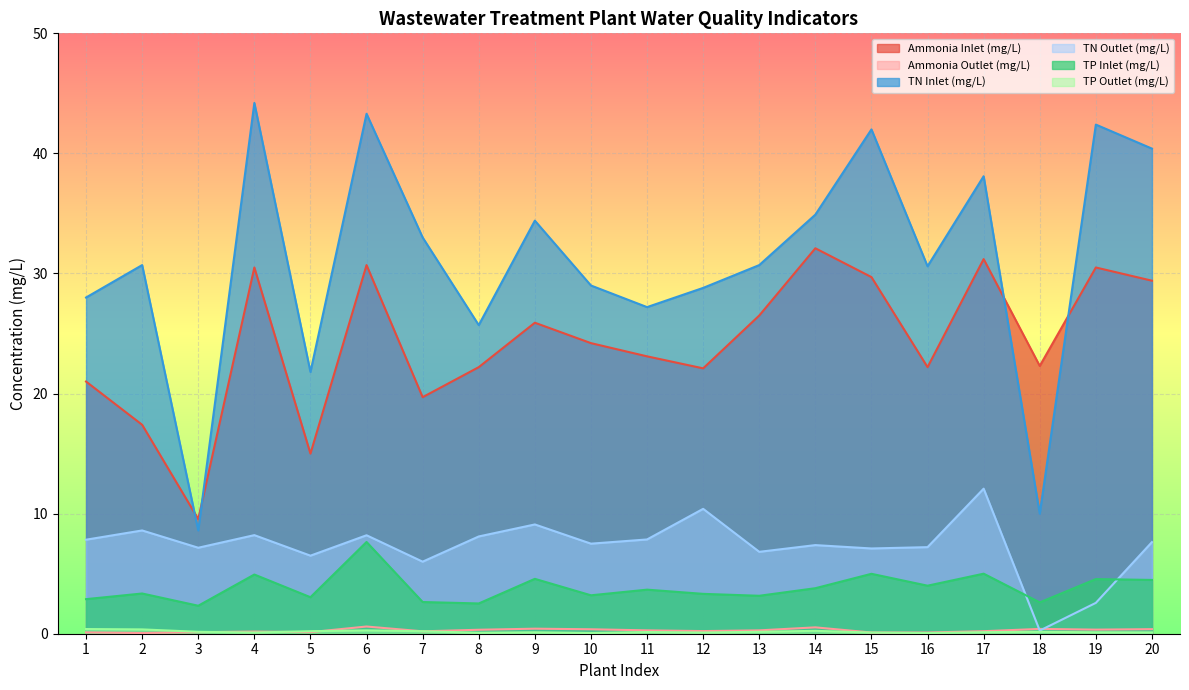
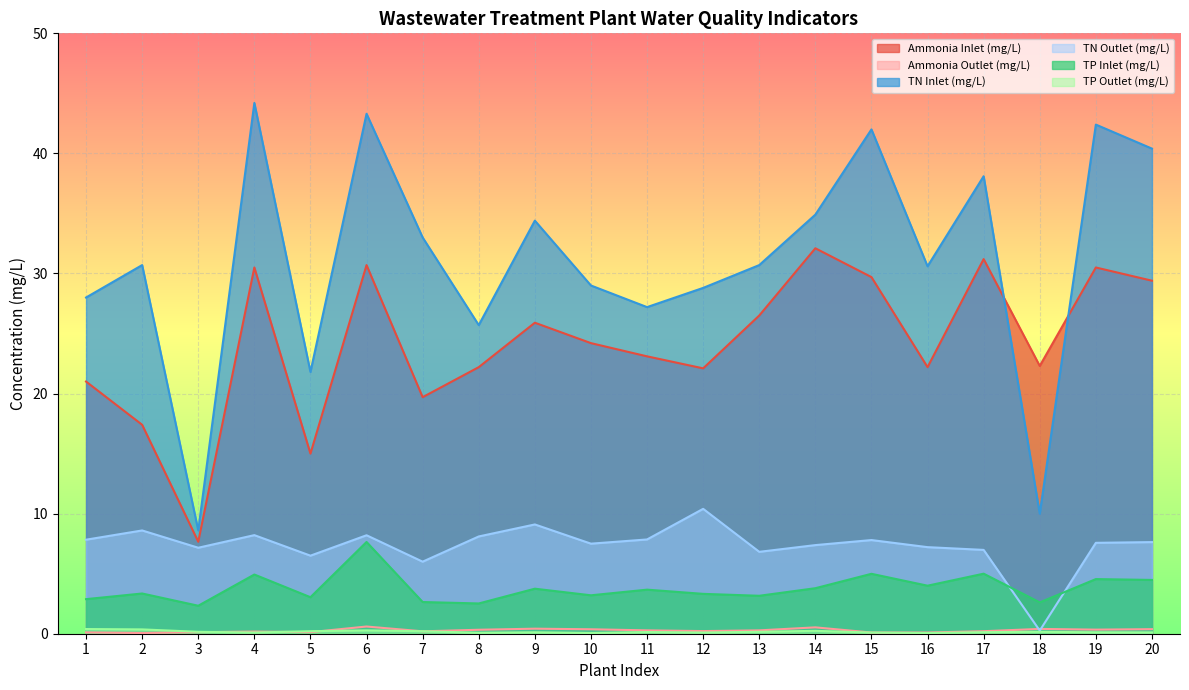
Ammonia Inlet (mg/L), 3: 9.6 -> 7.7
TP Inlet (mg/L), 9: 4.6 -> 3.8
TN Outlet (mg/L), 15: 7.1 -> 7.8
TN Outlet (mg/L), 17: 12.1 -> 7.0
TN Outlet (mg/L), 19: 2.6 -> 7.6
